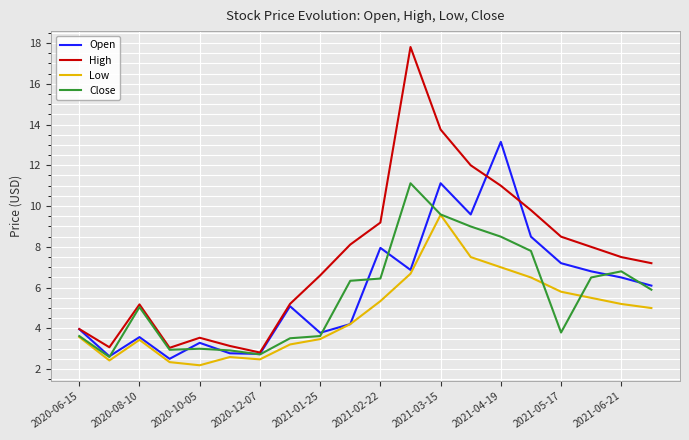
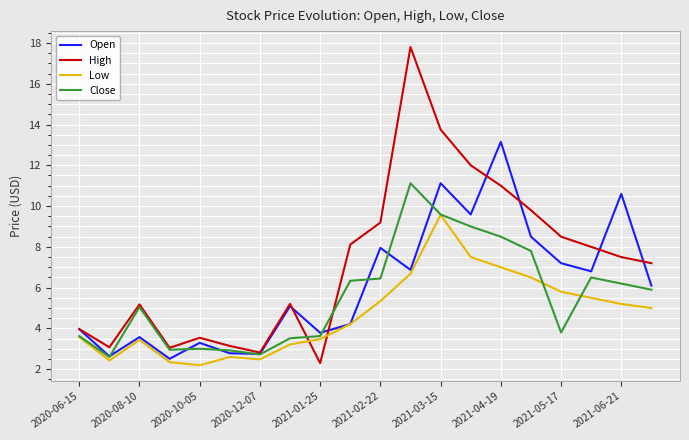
High, 2021-01-25: 6.6 -> 2.3
Open, 2021-06-21: 6.5 -> 10.6
Close, 2021-06-21: 6.8 -> 6.2
